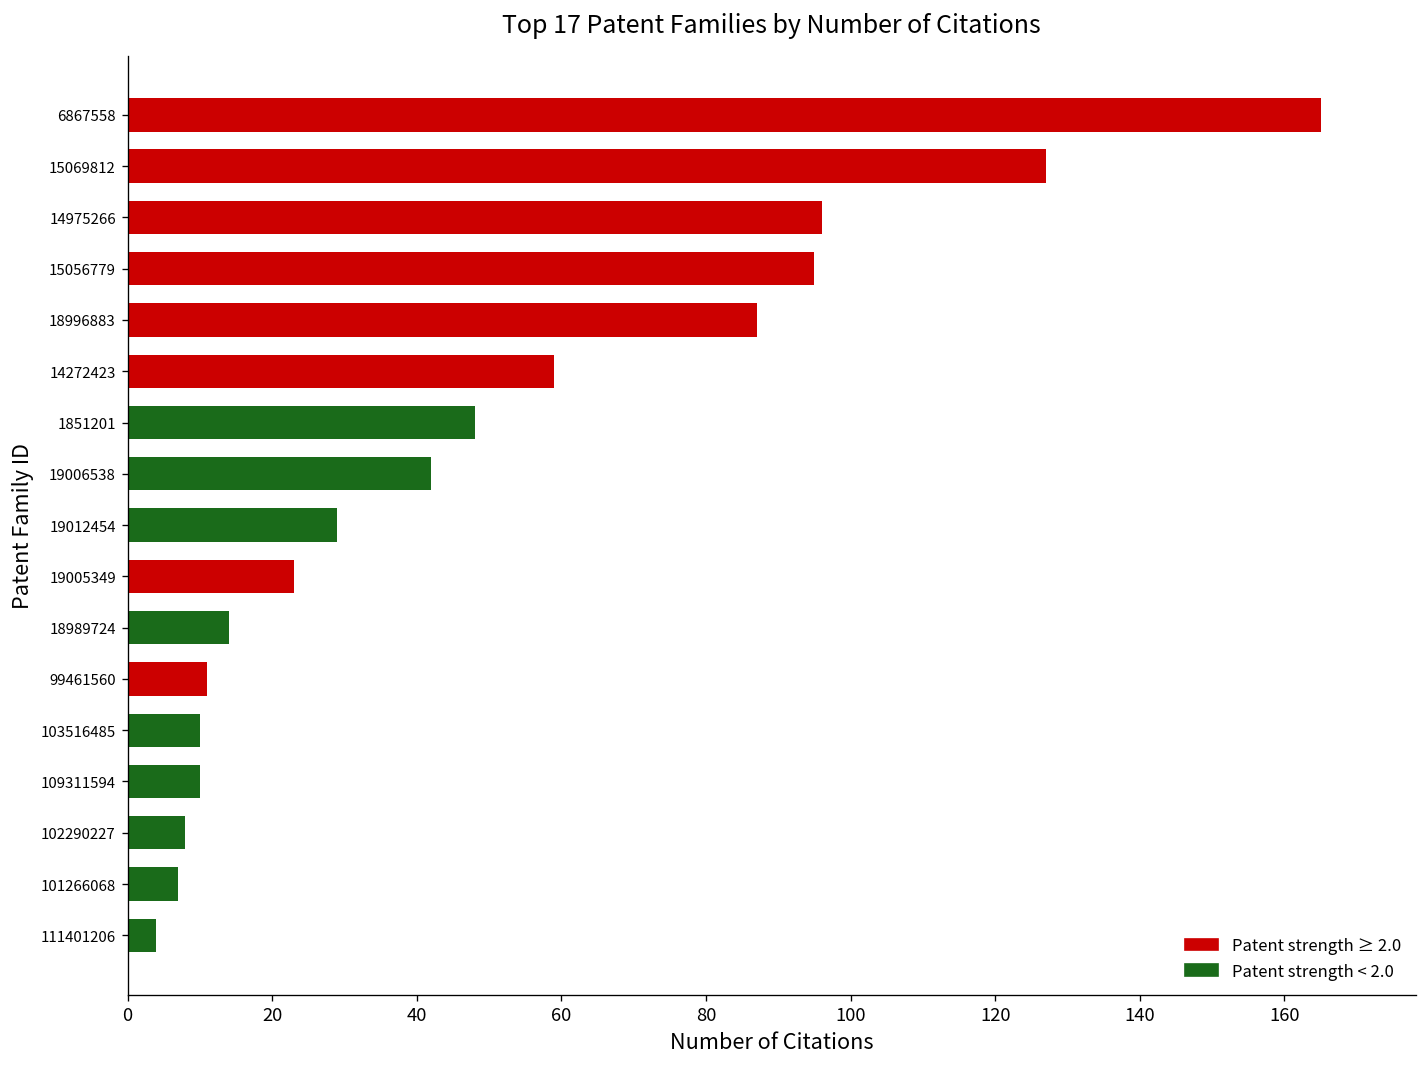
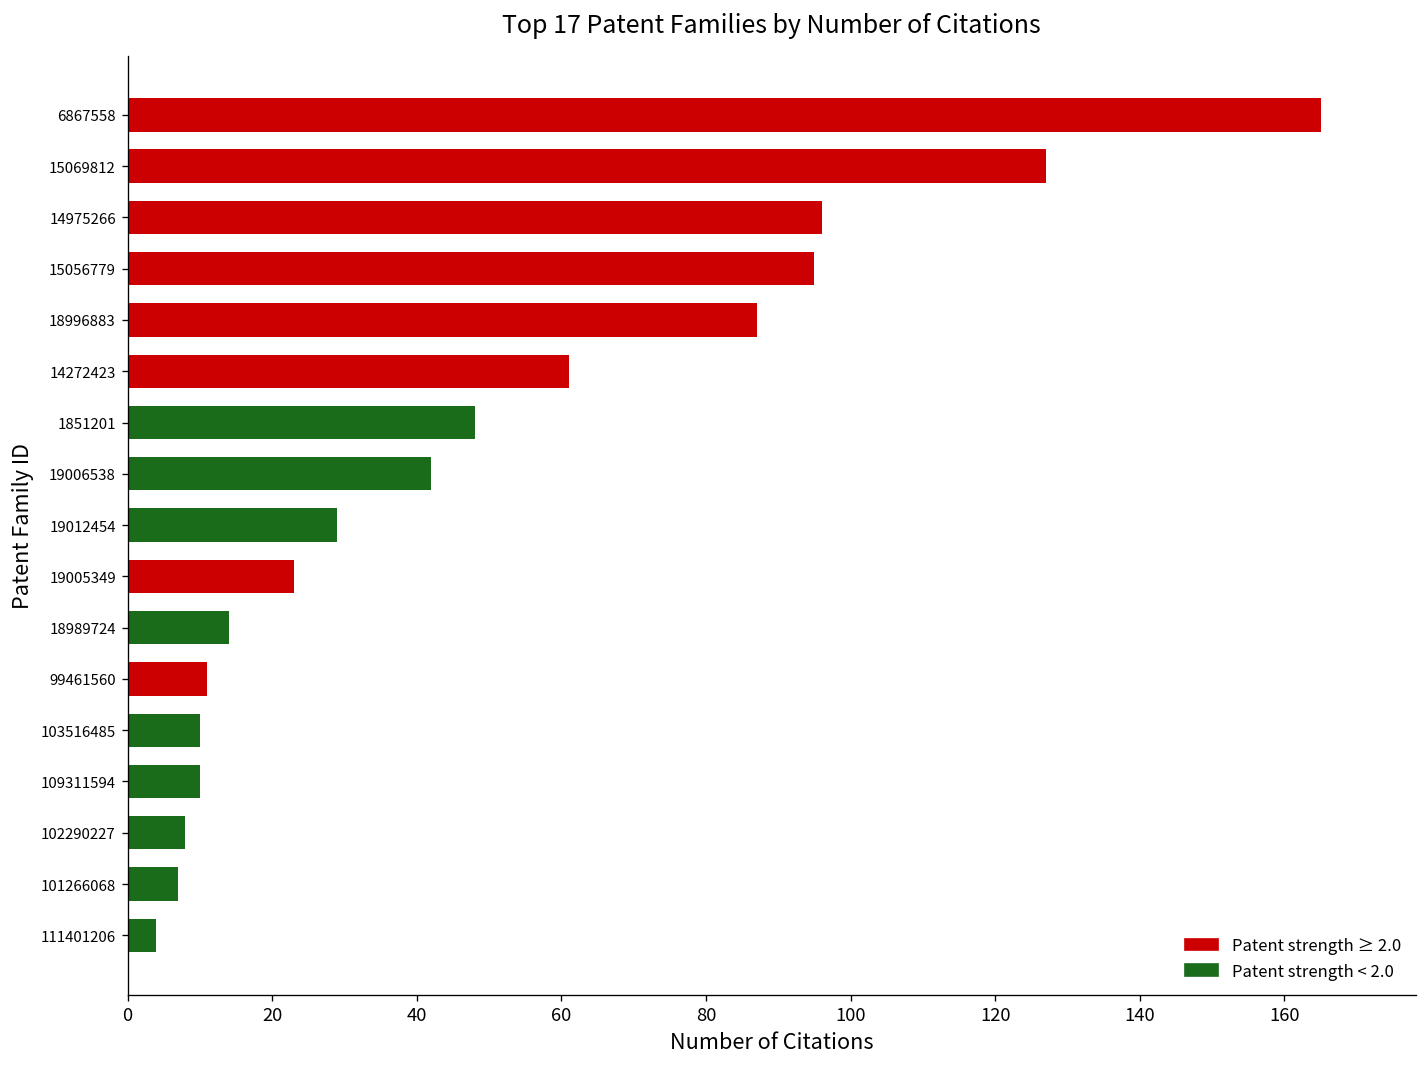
14272423: 59 -> 61
